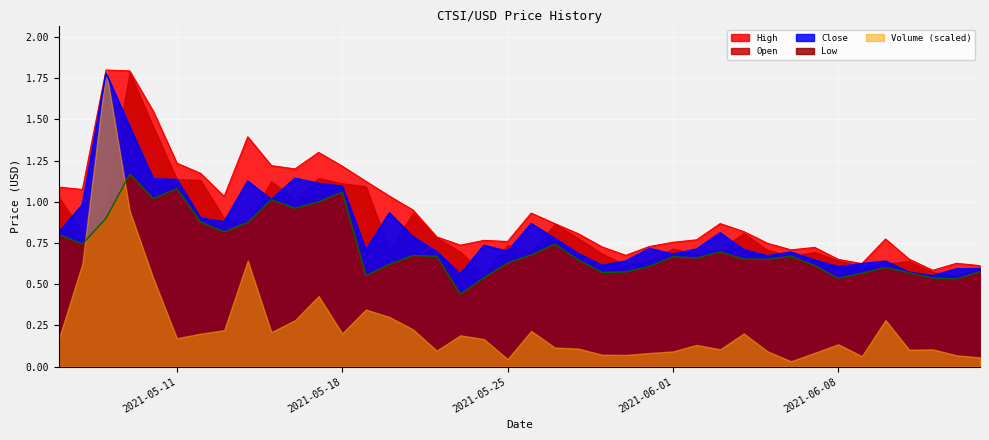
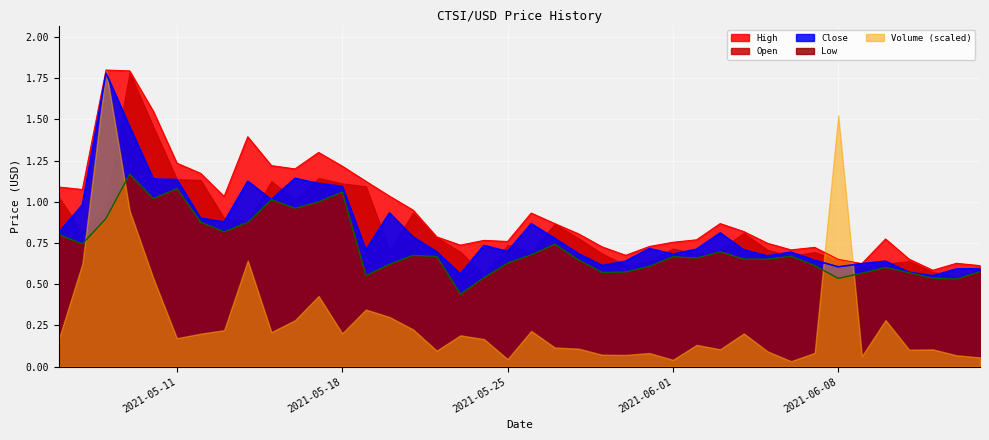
Volume (scaled), 2021-06-01: 0.09 -> 0.04
Volume (scaled), 2021-06-08: 0.14 -> 1.52
